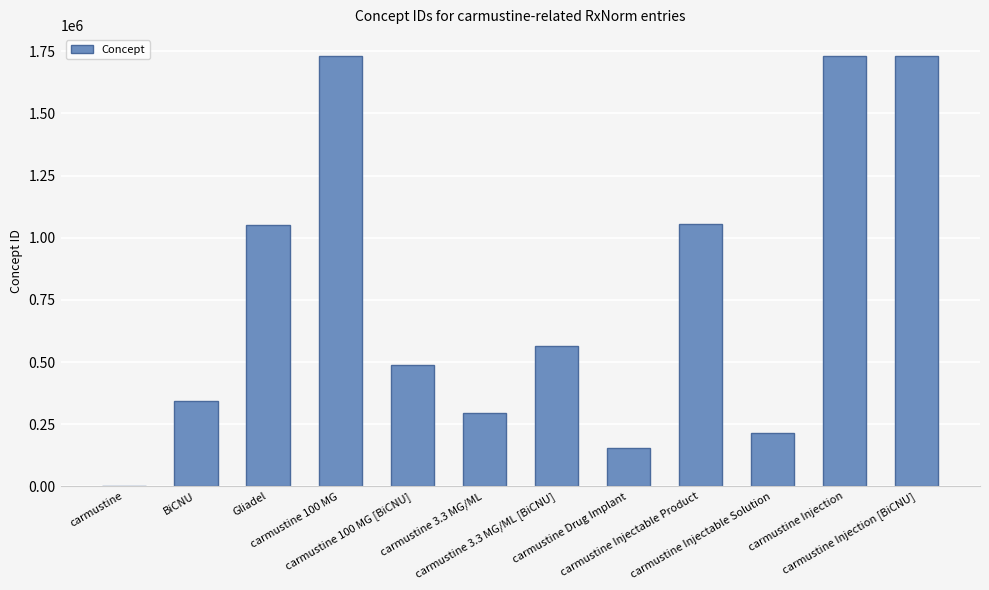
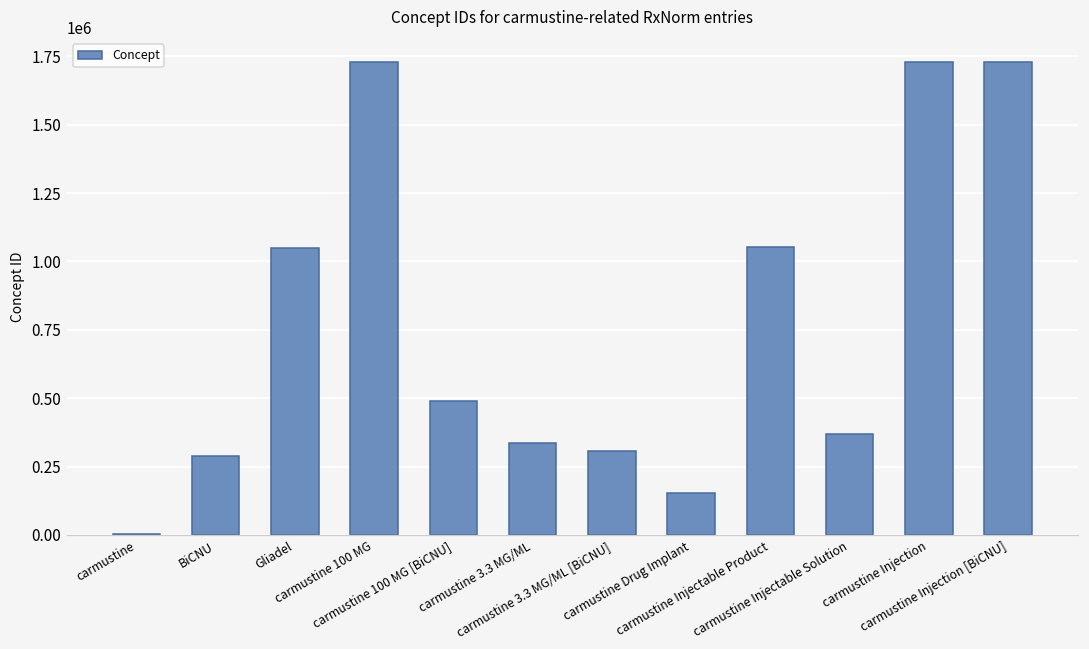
BiCNU: 340000 -> 290000
carmustine 3.3 MG/ML: 290000 -> 340000
carmustine 3.3 MG/ML [BiCNU]: 560000 -> 310000
carmustine Injectable Solution: 210000 -> 370000
